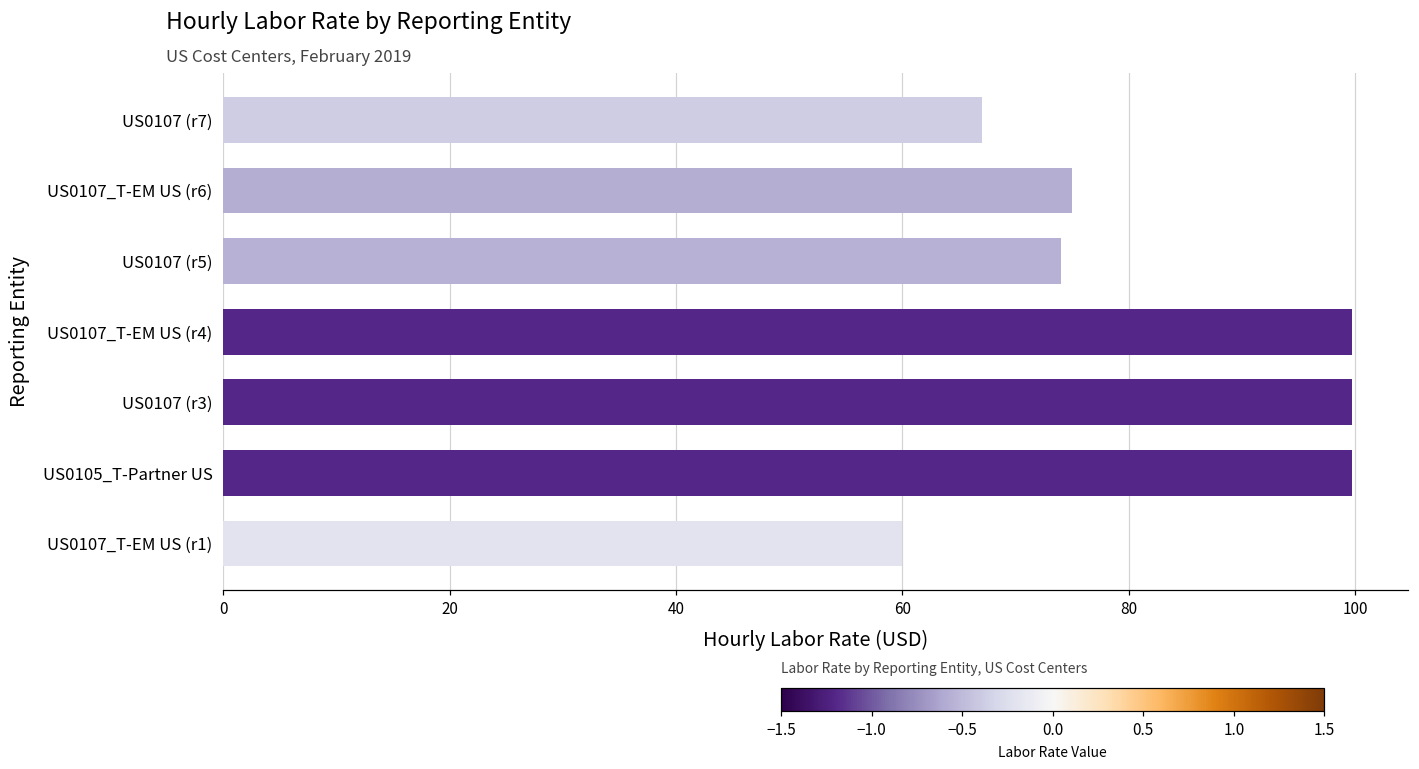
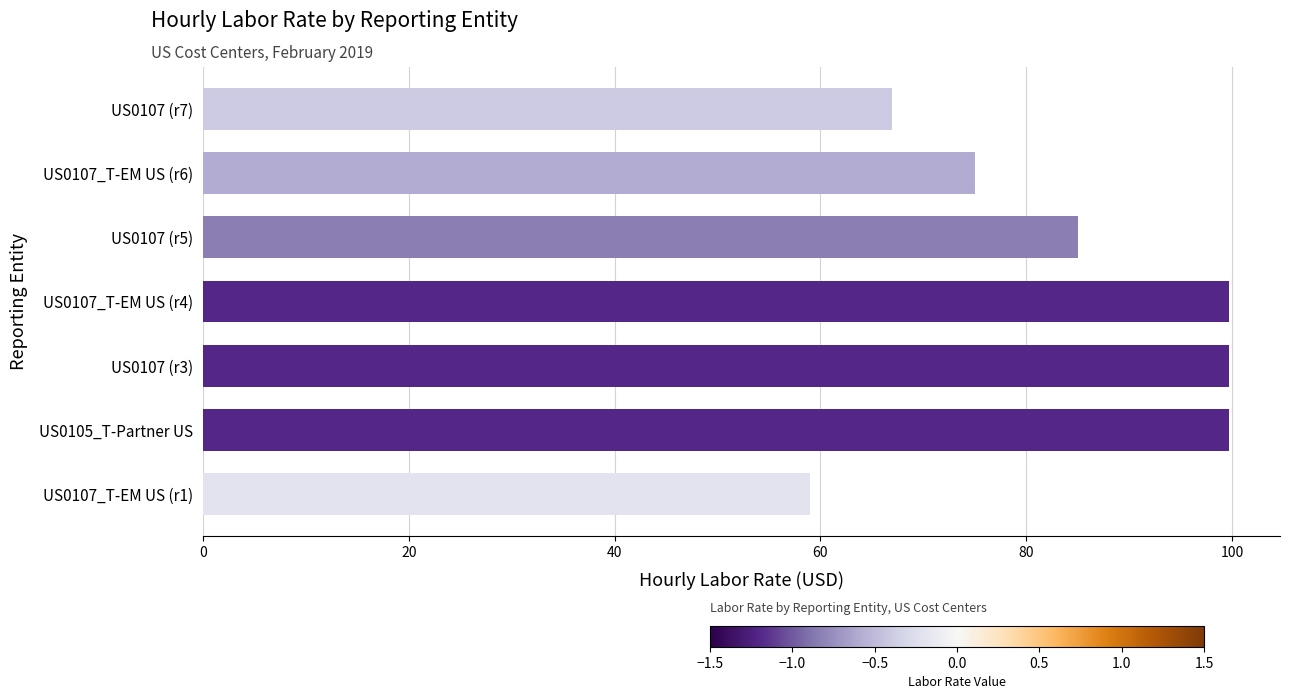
US0107 (r5): 74 -> 85
US0107_T-EM US (r1): 60 -> 59
